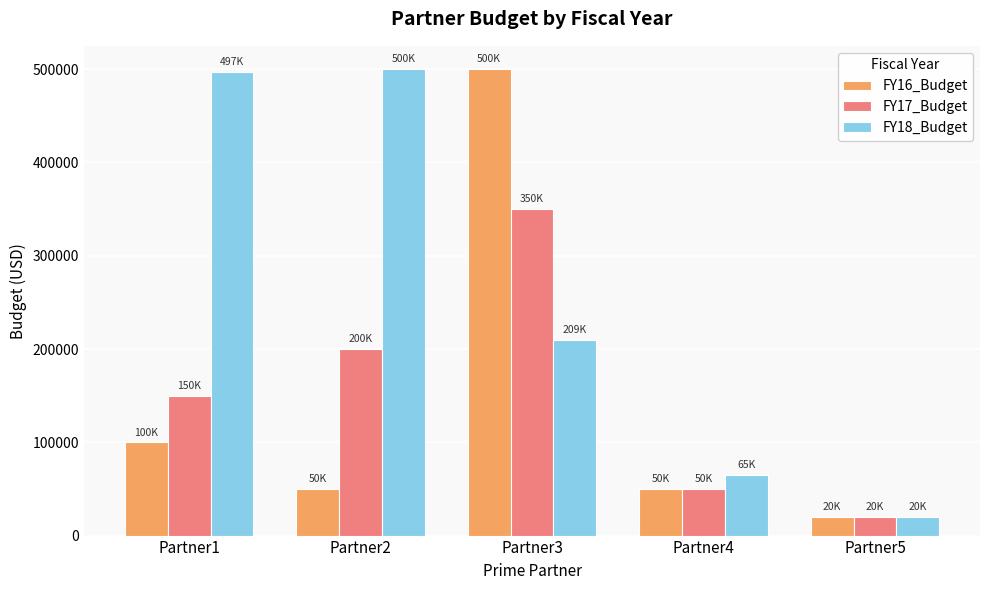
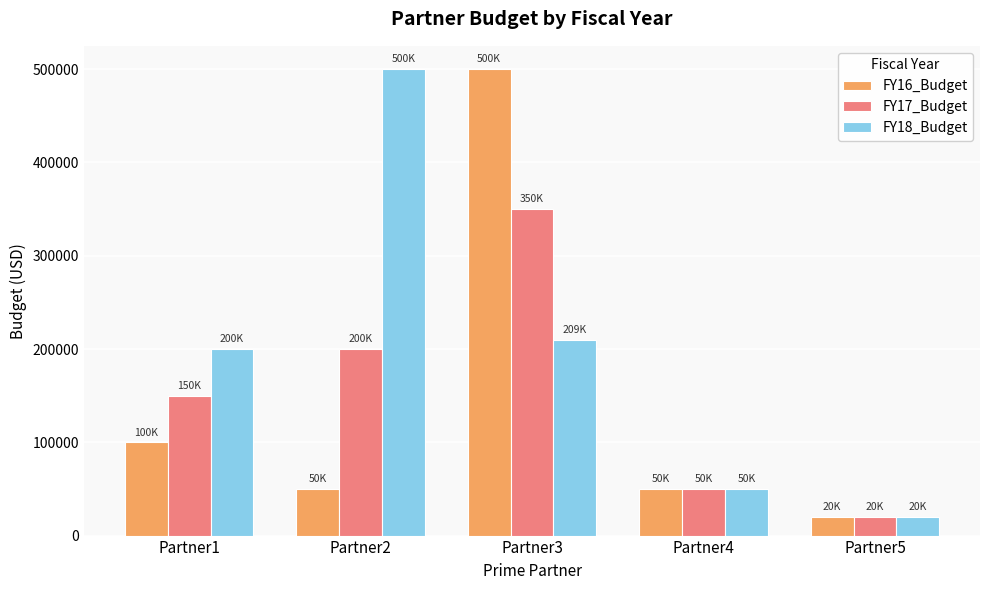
FY18_Budget, Partner1: 497K -> 200K
FY18_Budget, Partner4: 65K -> 50K
